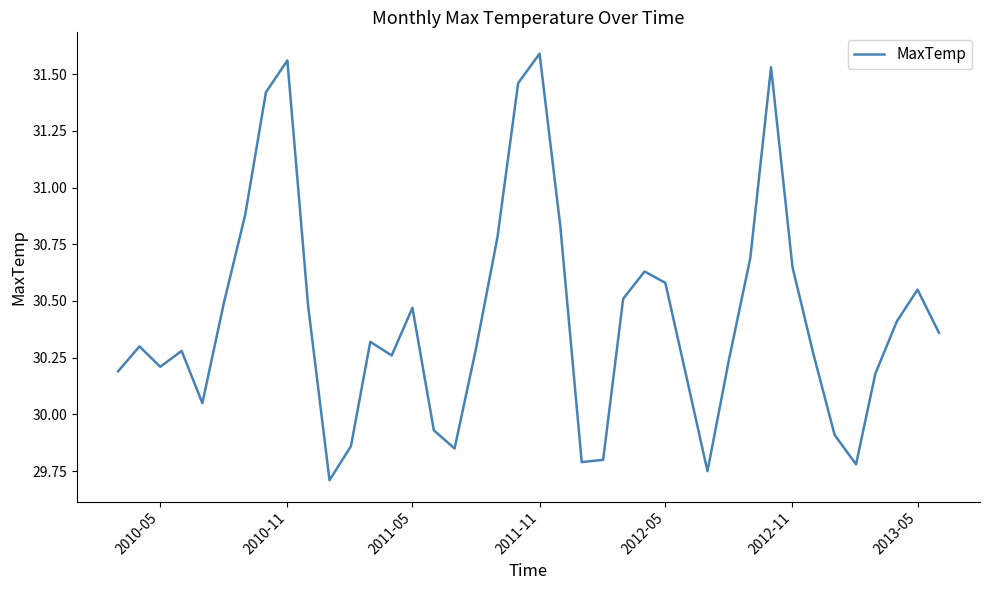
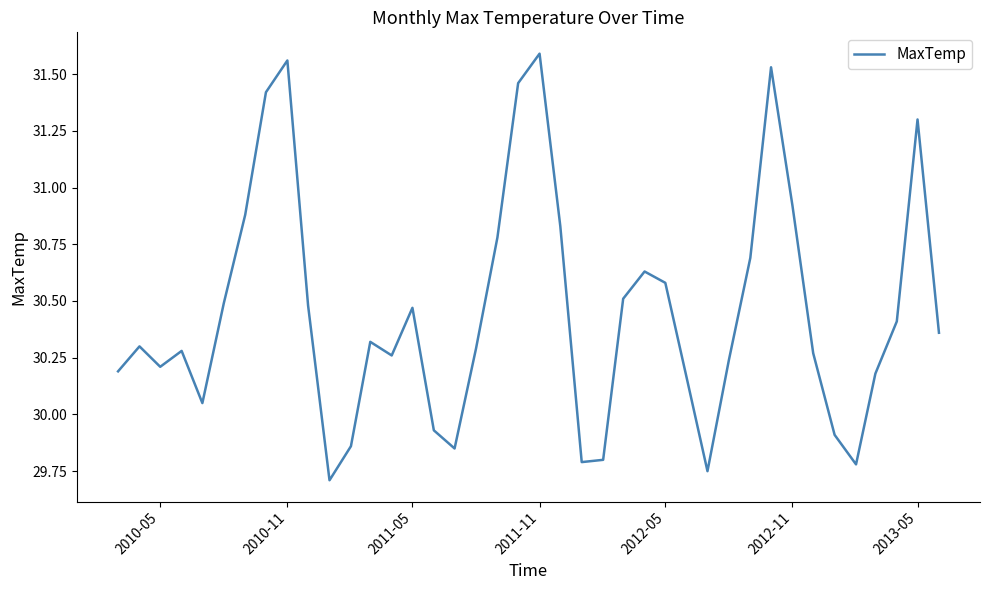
2012-11: 30.65 -> 30.92
2013-05: 30.55 -> 31.30
